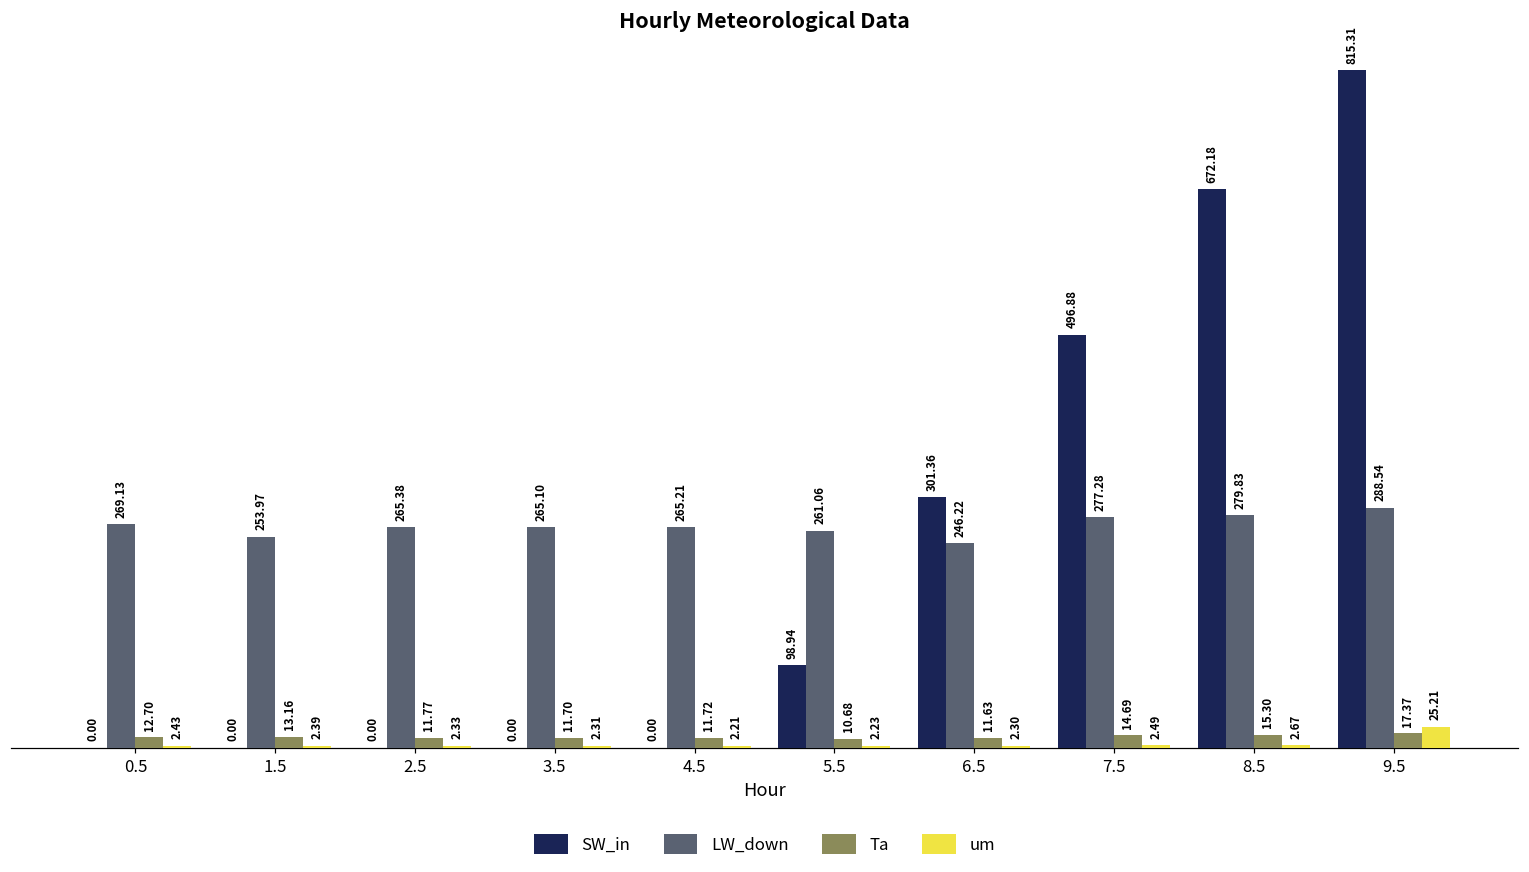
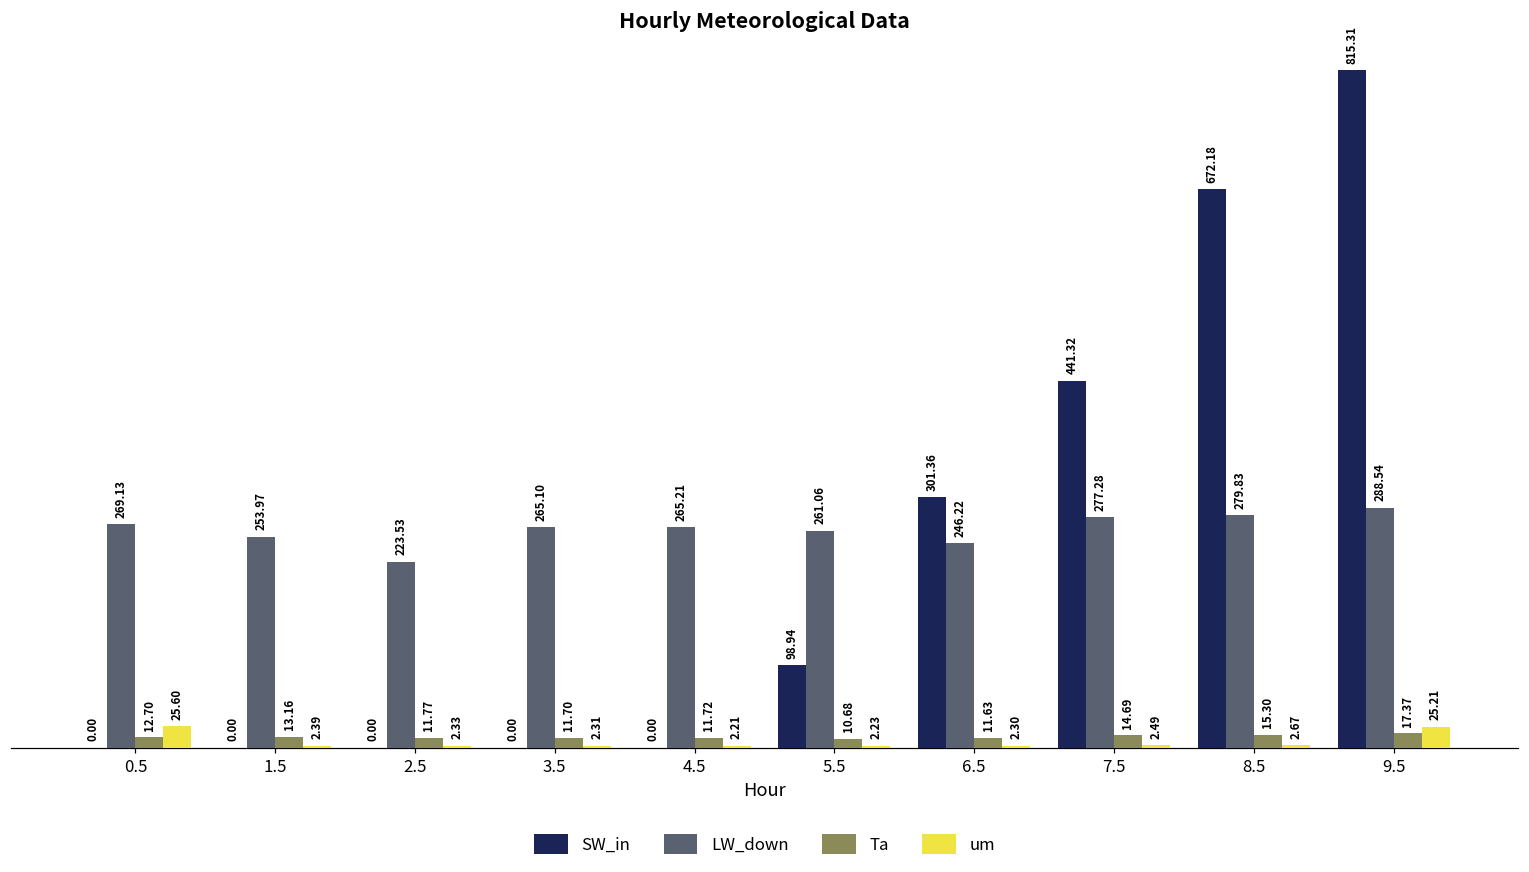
um, 0.5: 2.43 -> 25.60
LW_down, 2.5: 265.38 -> 223.53
SW_in, 7.5: 496.88 -> 441.32
